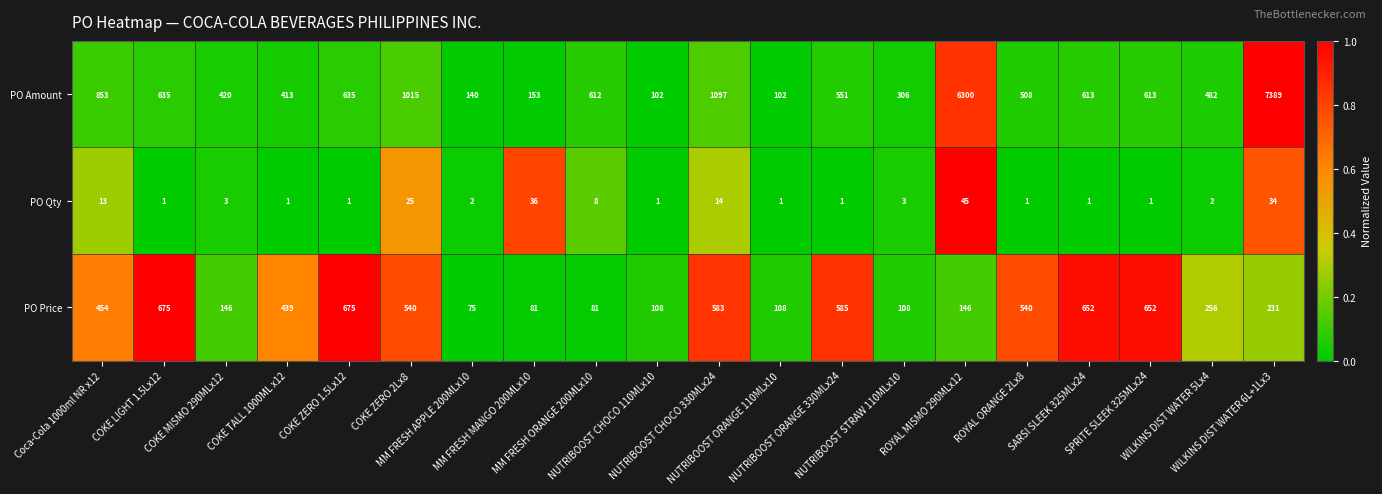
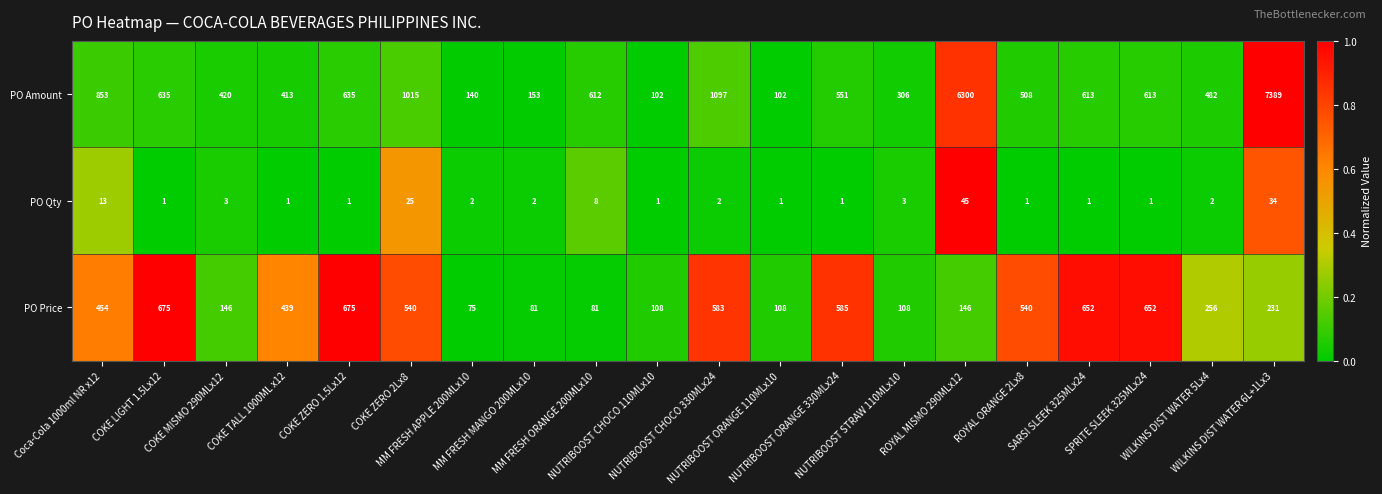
PO Qty, MM FRESH MANGO 200MLx10: 36 -> 2
PO Qty, NUTRIBOOST CHOCO 330MLx24: 14 -> 2
